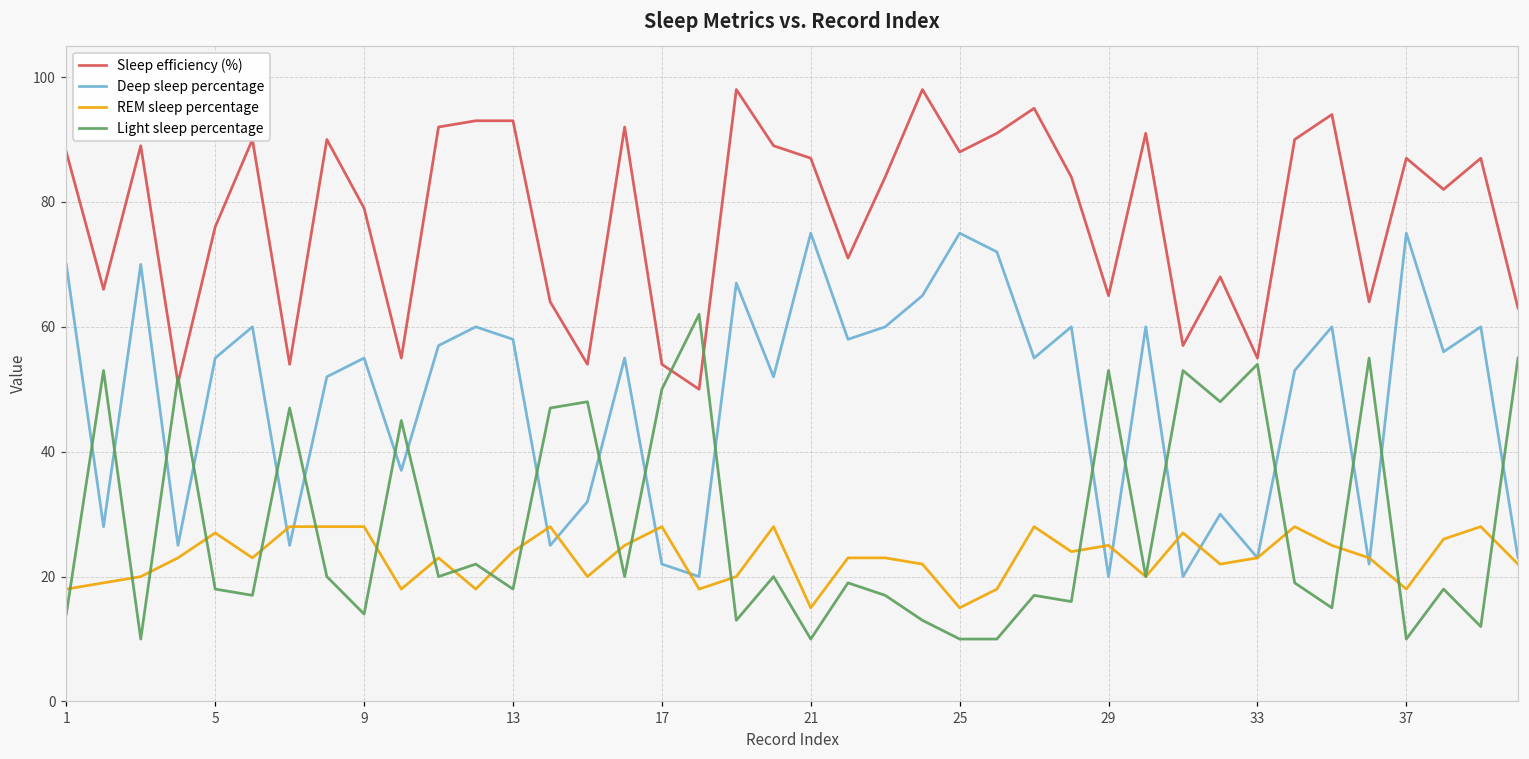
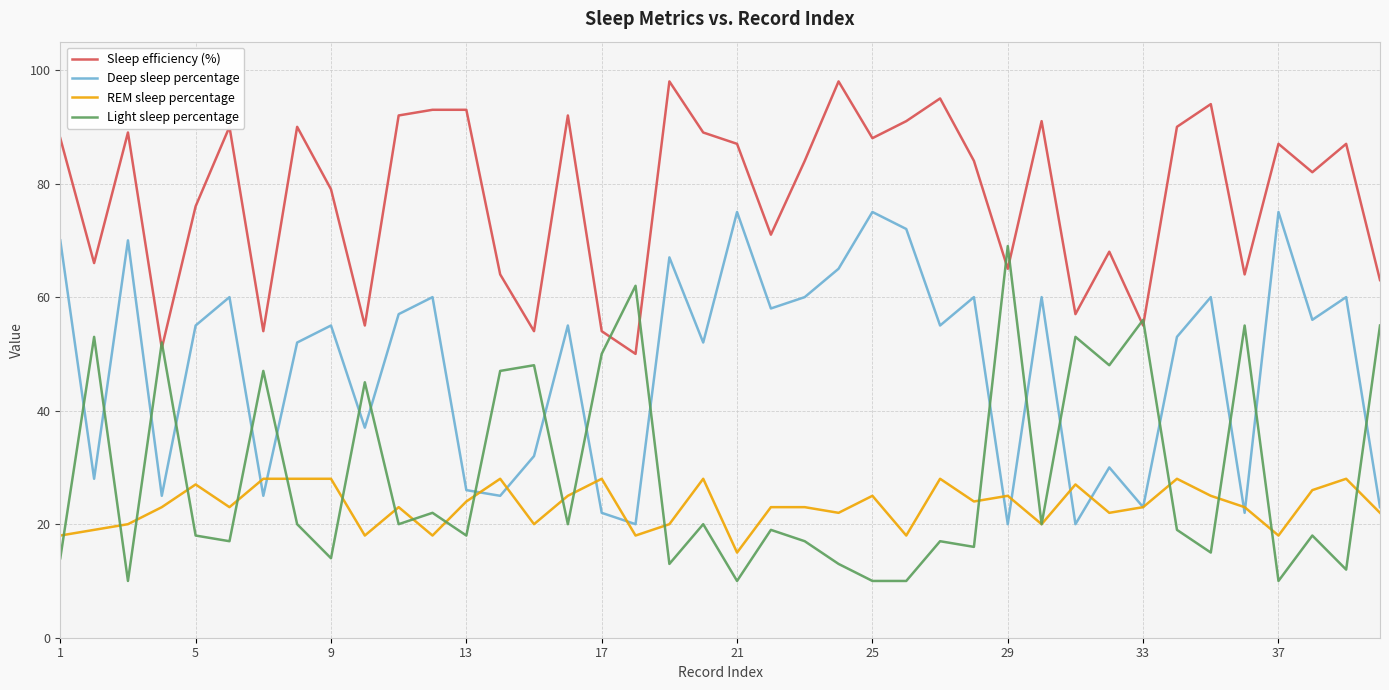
Deep sleep percentage, 13: 58 -> 26
REM sleep percentage, 25: 15 -> 25
Light sleep percentage, 29: 53 -> 69
Light sleep percentage, 33: 54 -> 56
